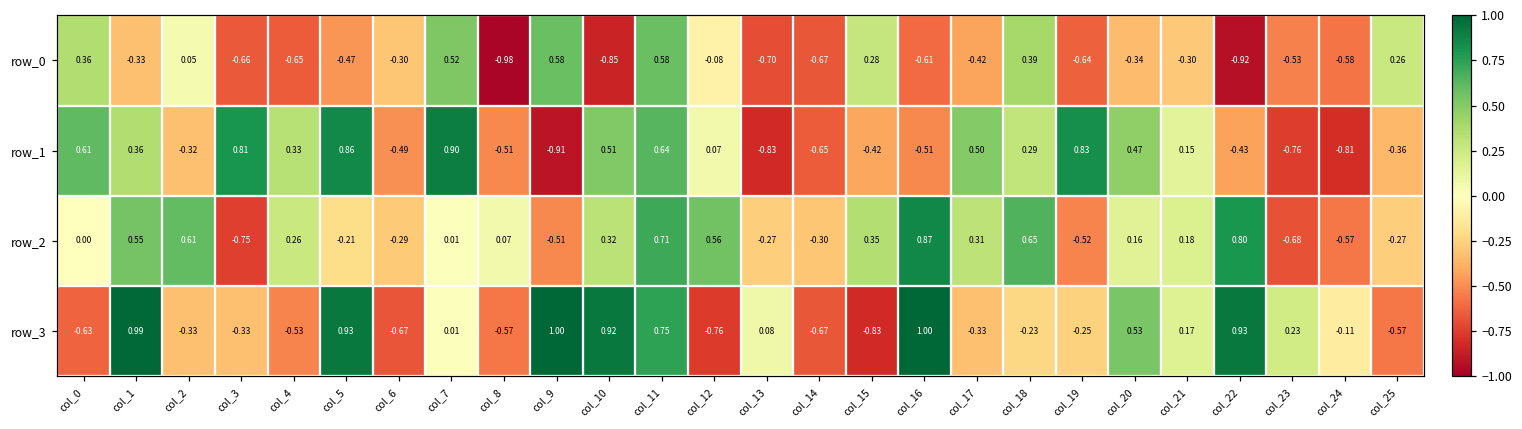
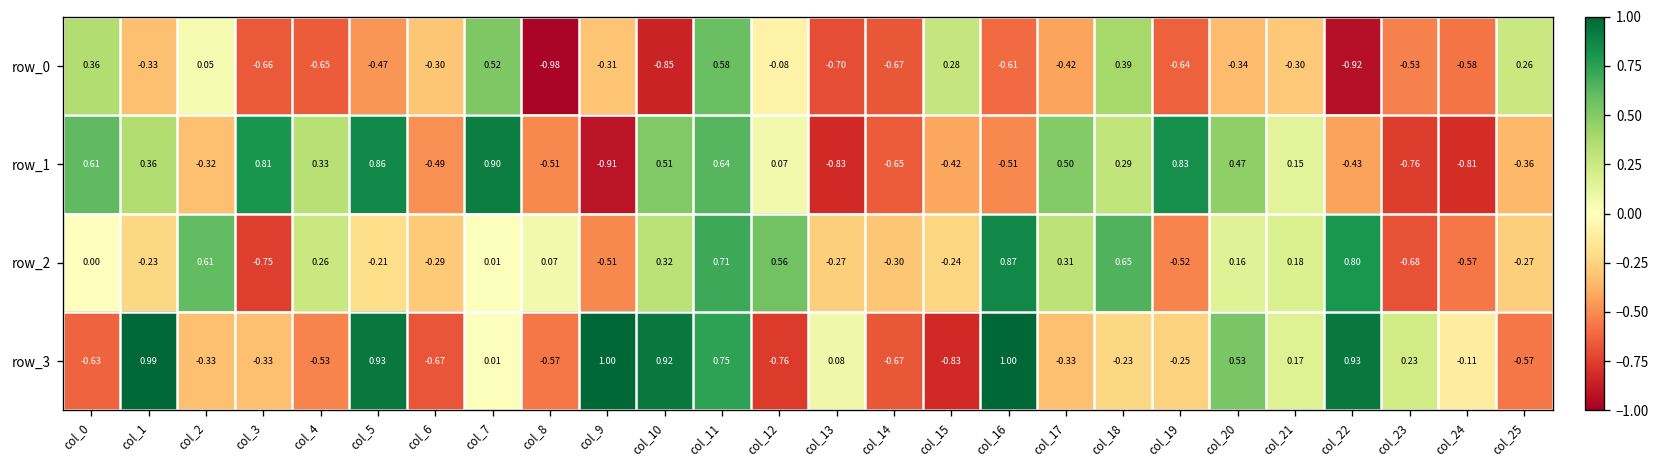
row_0, col_9: 0.58 -> -0.31
row_2, col_1: 0.55 -> -0.23
row_2, col_15: 0.35 -> -0.24
